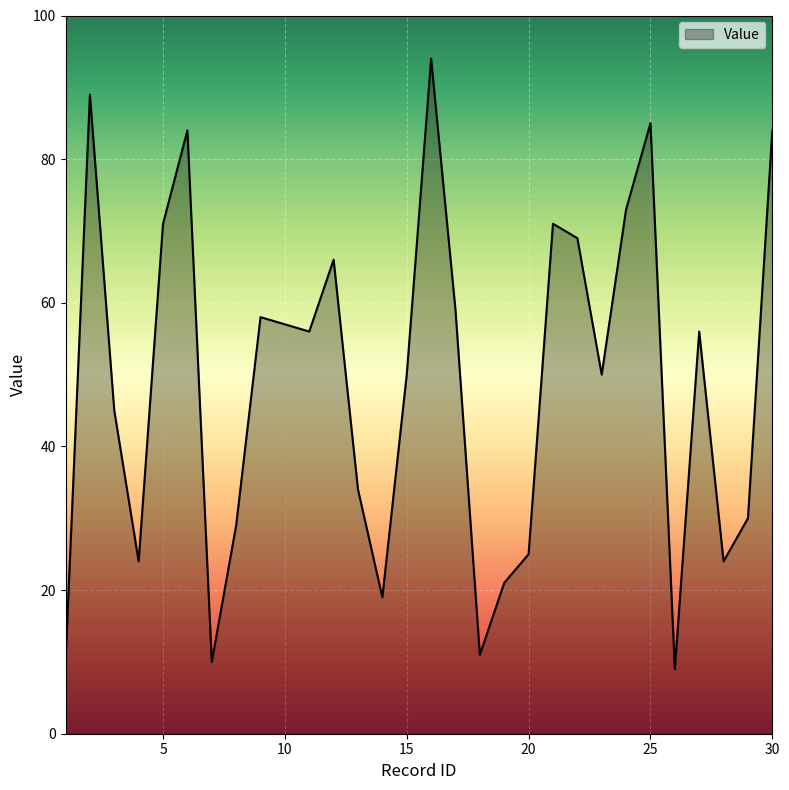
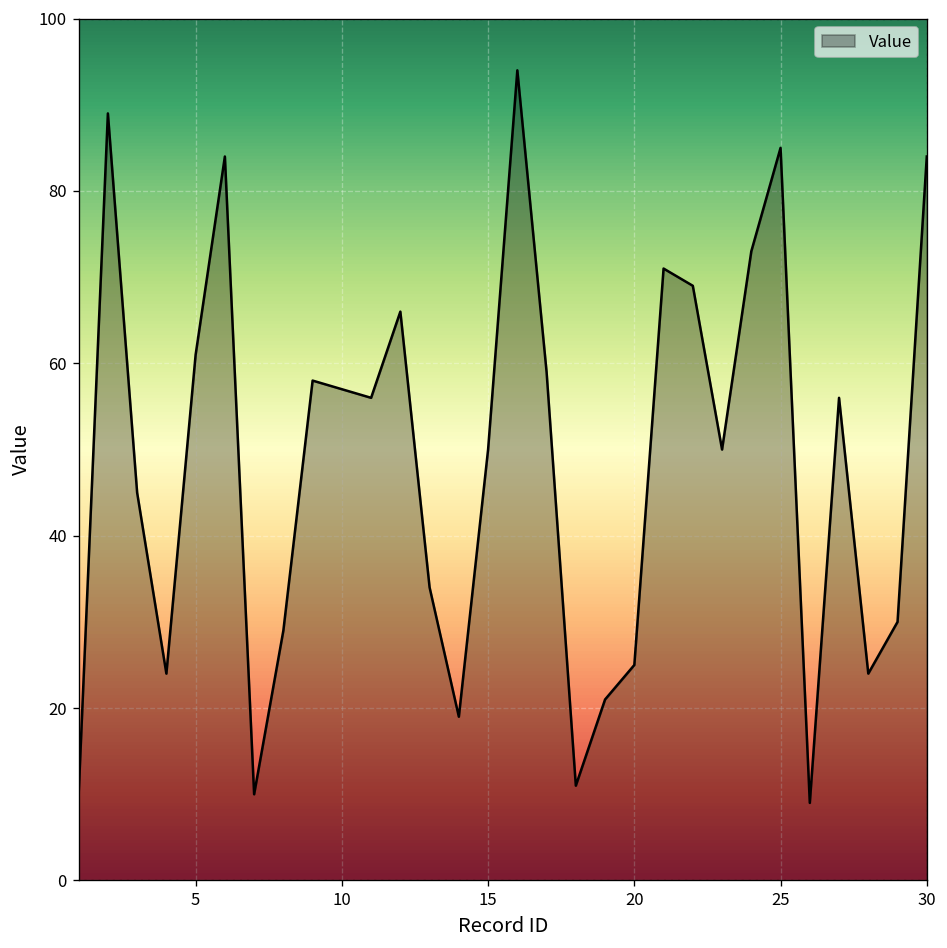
5: 71 -> 61
